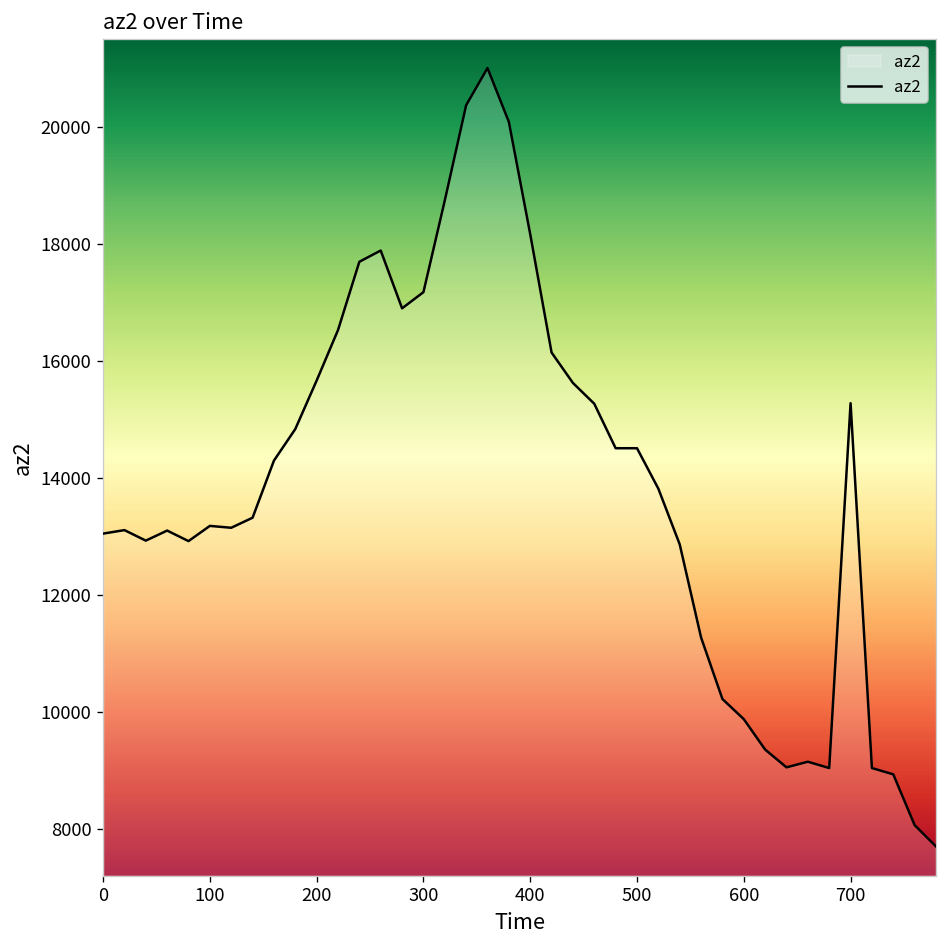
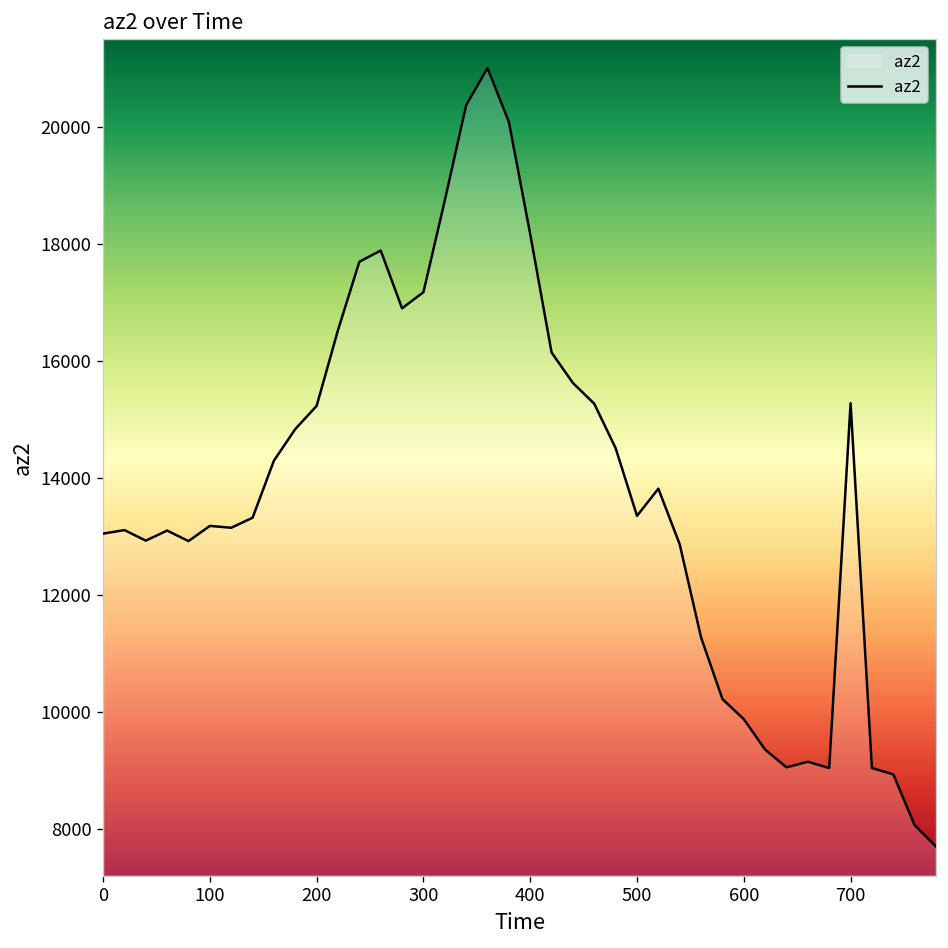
200: 15700 -> 15200
500: 14500 -> 13400
